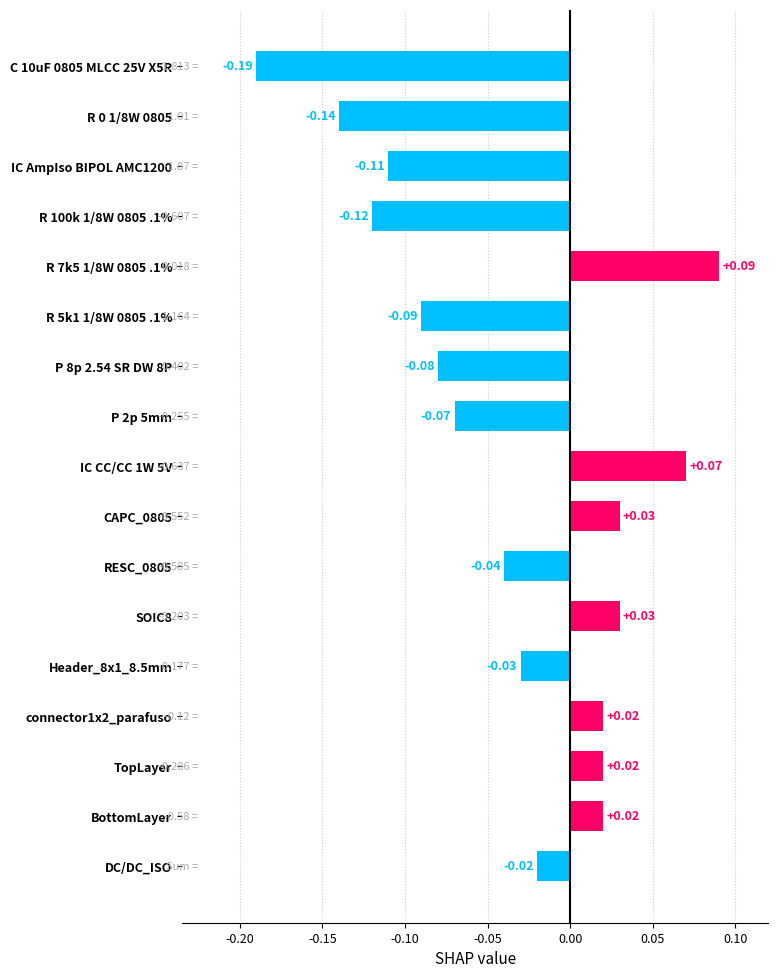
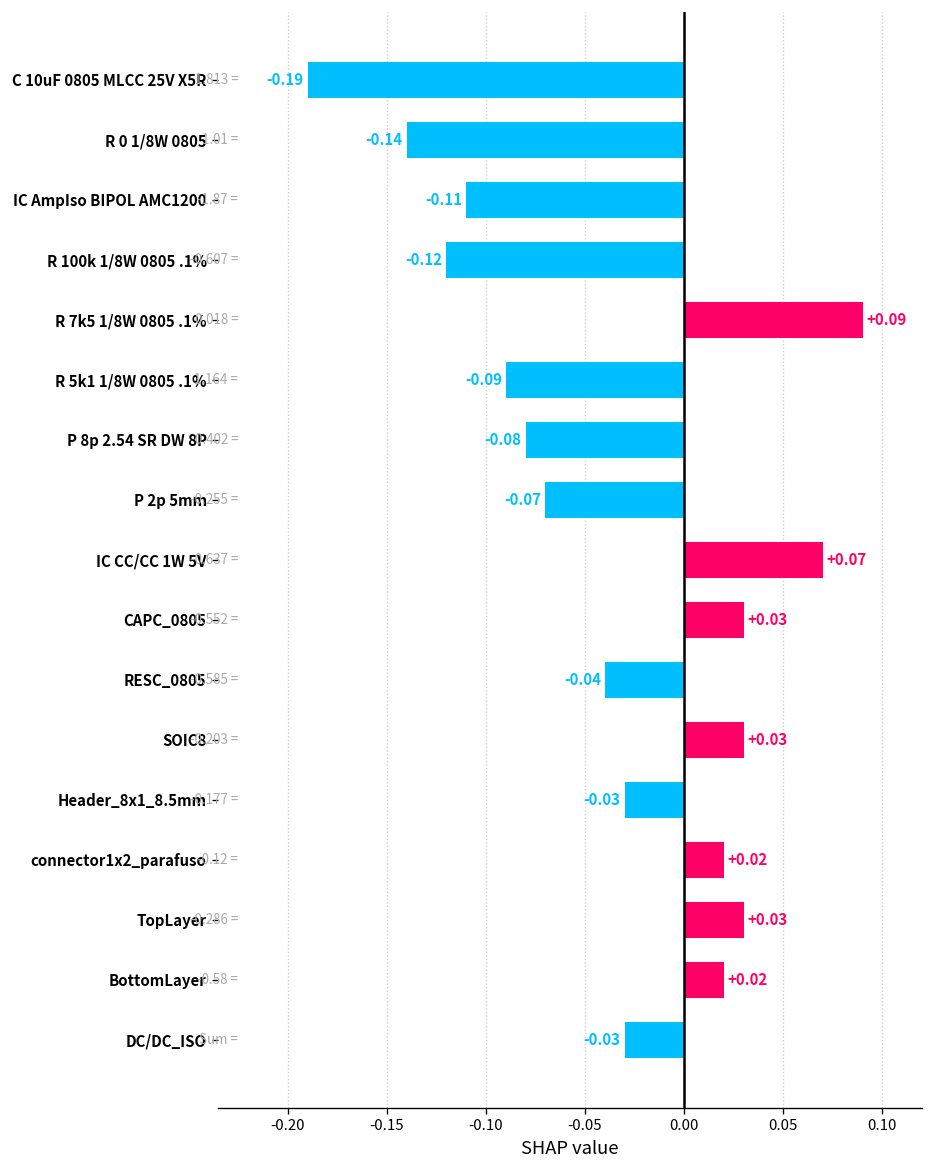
TopLayer: +0.02 -> +0.03
DC/DC_ISO: -0.02 -> -0.03
